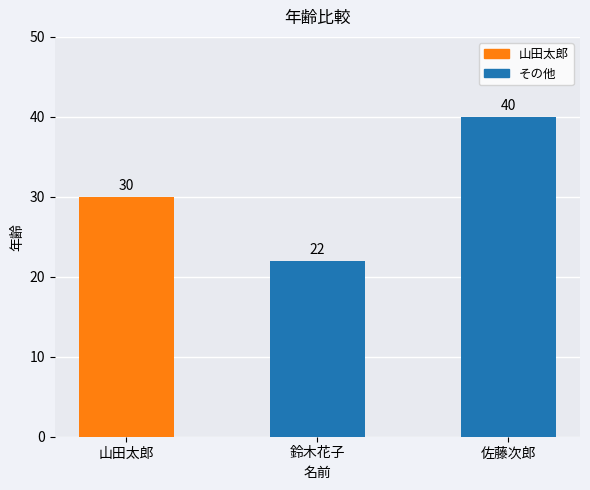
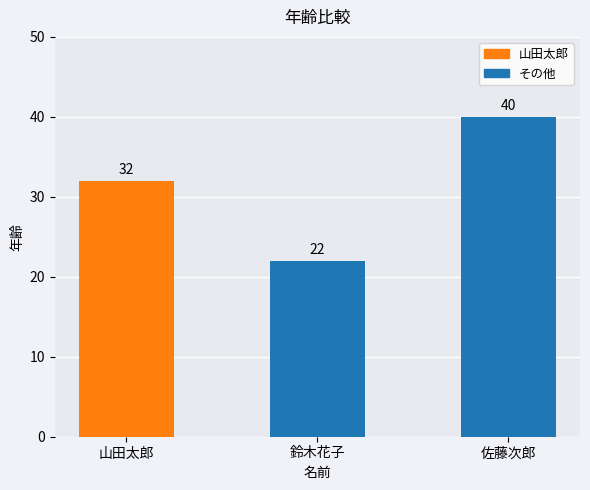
山田太郎: 30 -> 32
